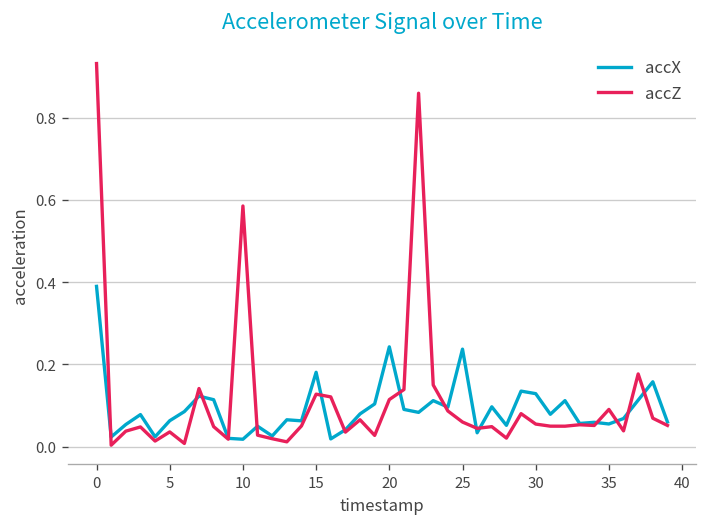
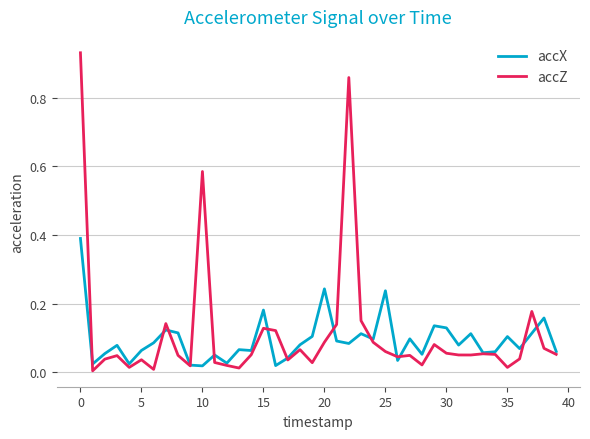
accZ, 20: 0.11 -> 0.09
accX, 35: 0.06 -> 0.10
accZ, 35: 0.09 -> 0.01
